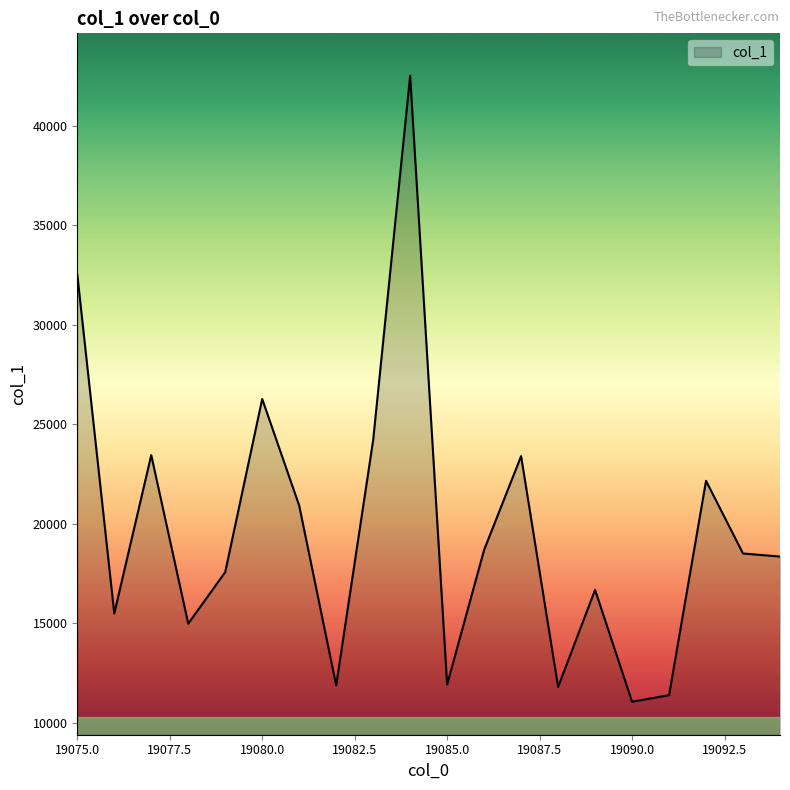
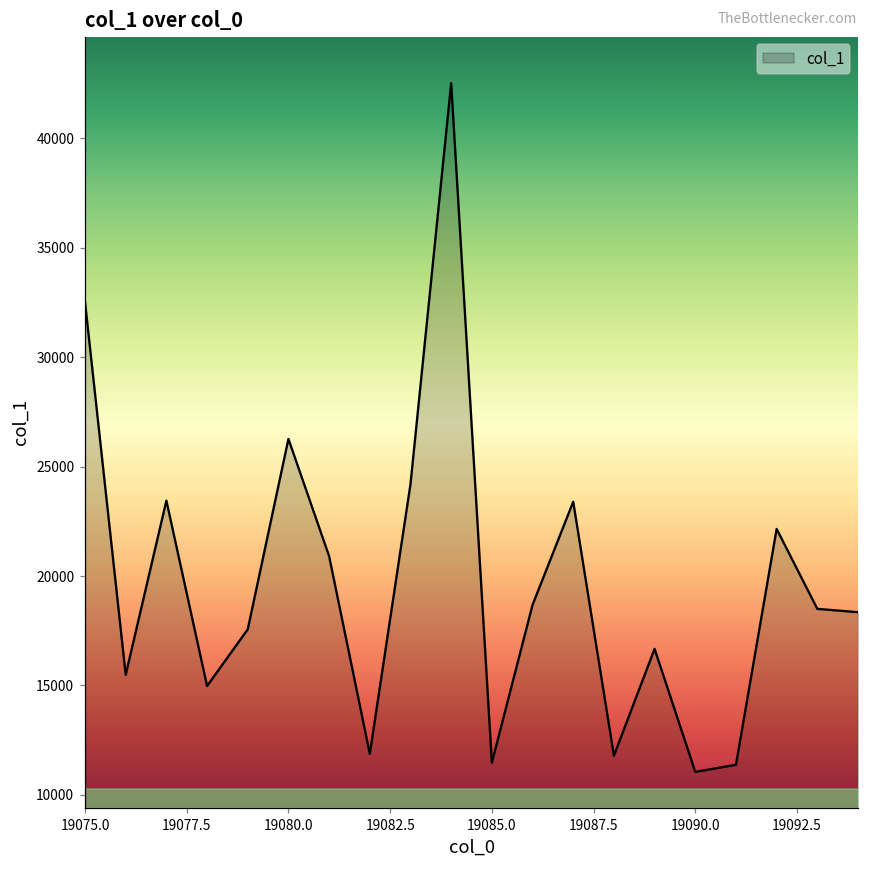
19085.0: 11900 -> 11500
